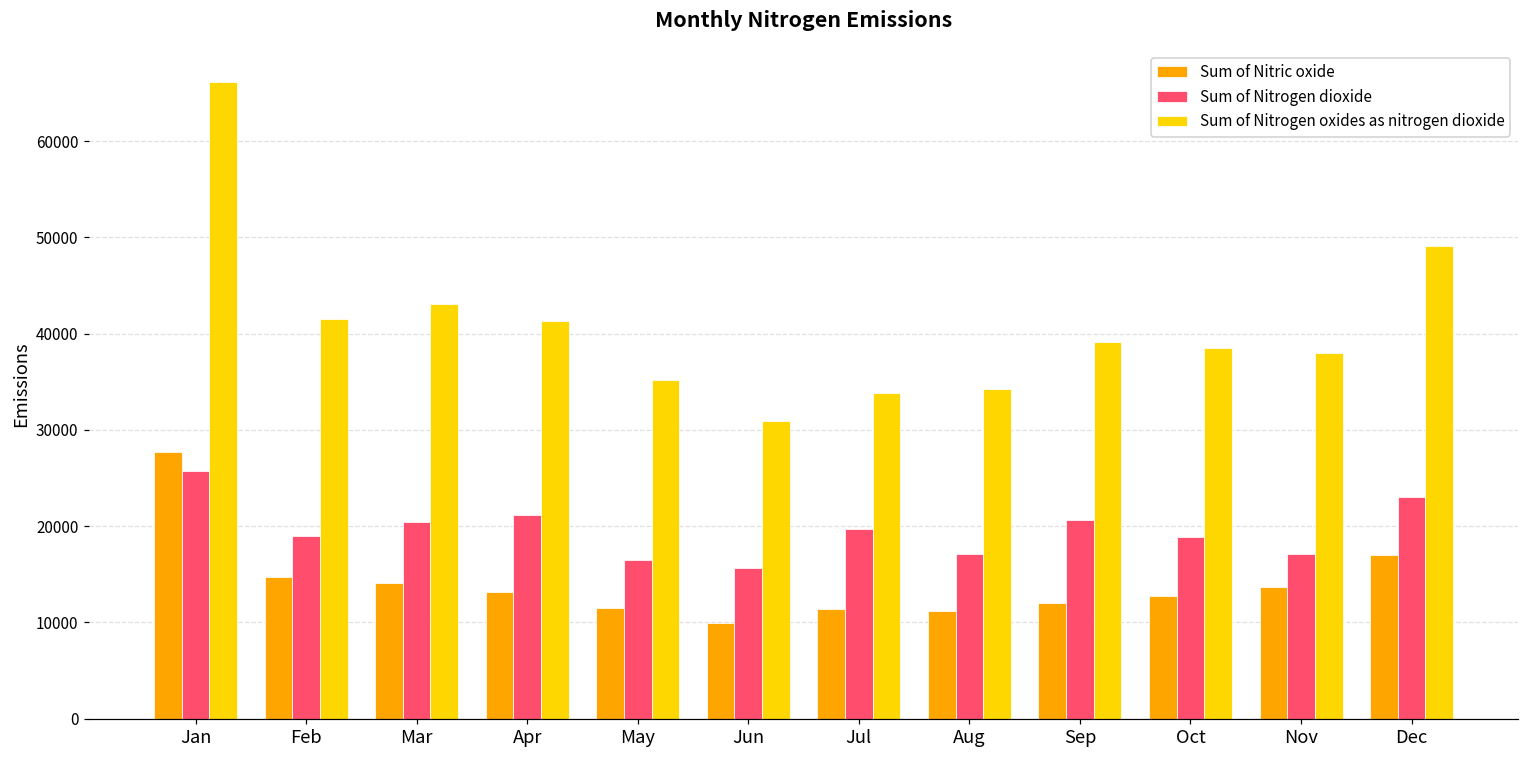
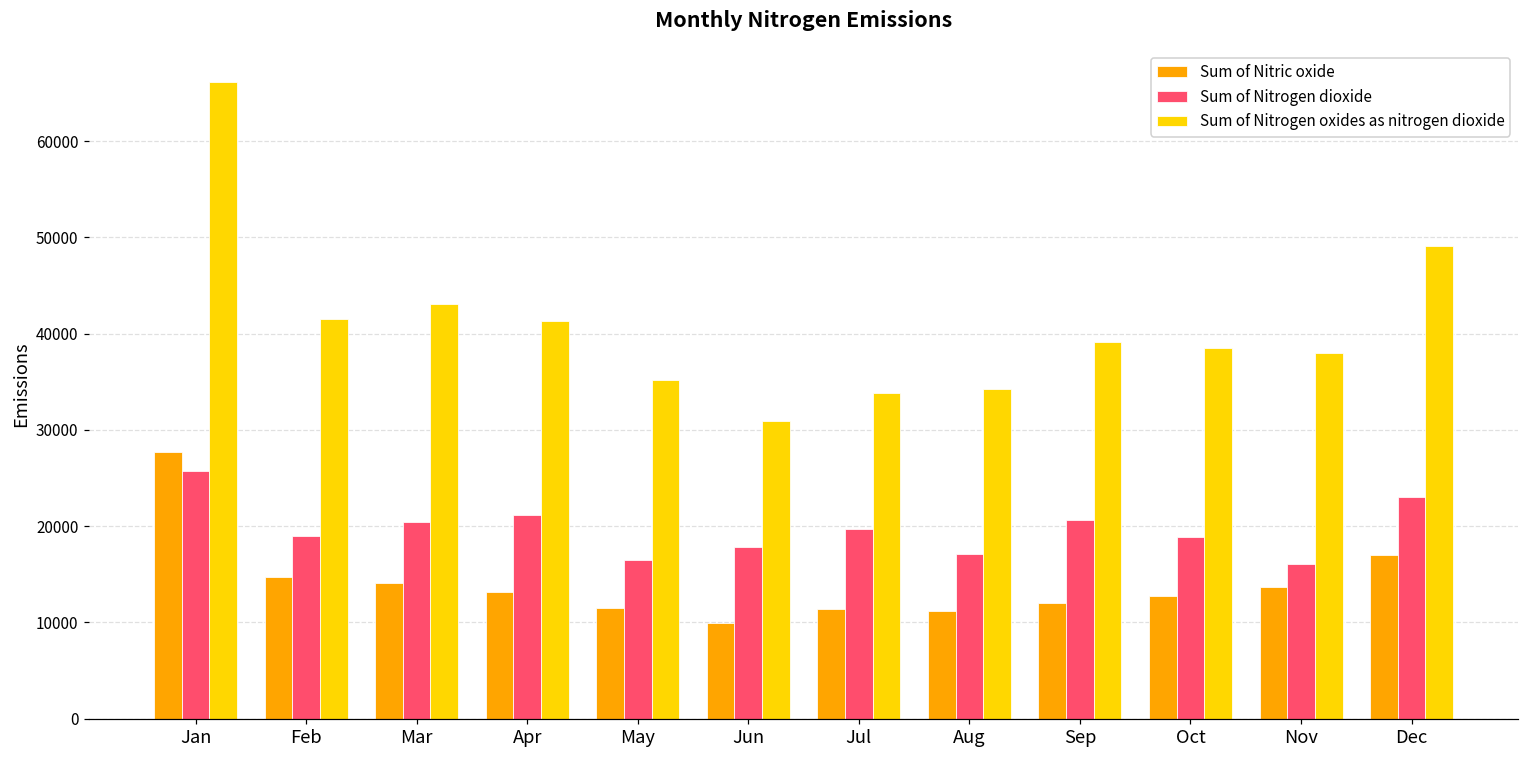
Sum of Nitrogen dioxide, Jun: 16000 -> 18000
Sum of Nitrogen dioxide, Nov: 17000 -> 16000
